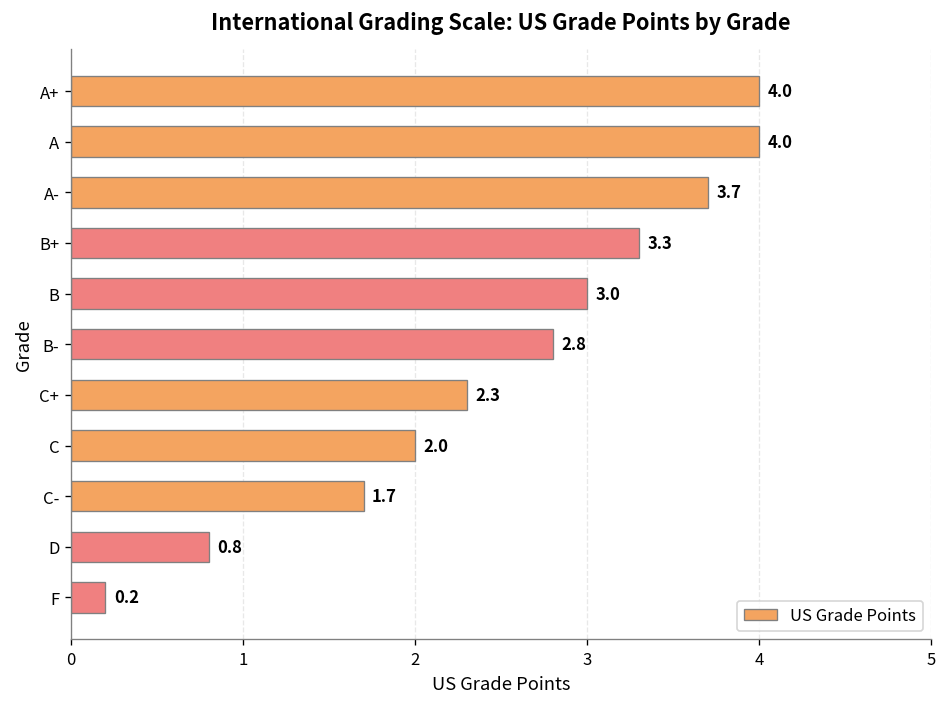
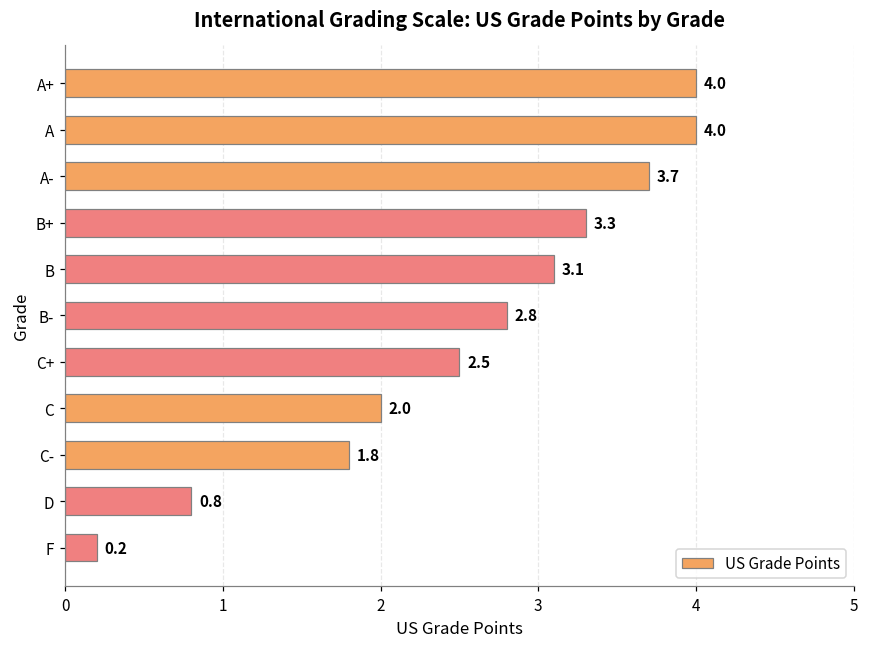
B: 3.0 -> 3.1
C+: 2.3 -> 2.5
C-: 1.7 -> 1.8
